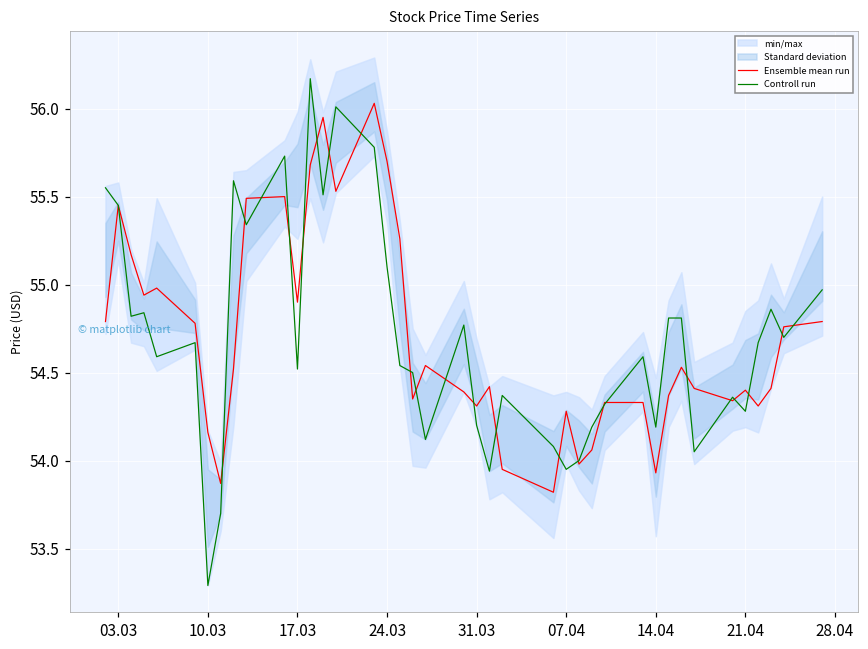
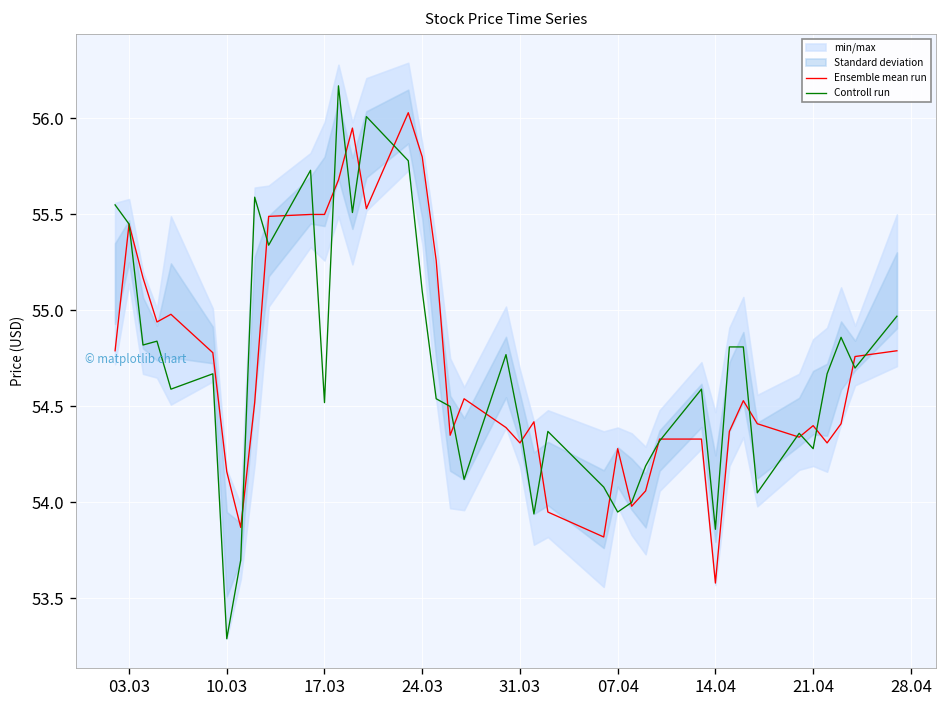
Ensemble mean run, 17.03: 54.9 -> 55.5
Ensemble mean run, 24.03: 55.7 -> 55.8
Controll run, 31.03: 54.2 -> 54.4
Ensemble mean run, 14.04: 53.93 -> 53.58
Controll run, 14.04: 54.19 -> 53.86
